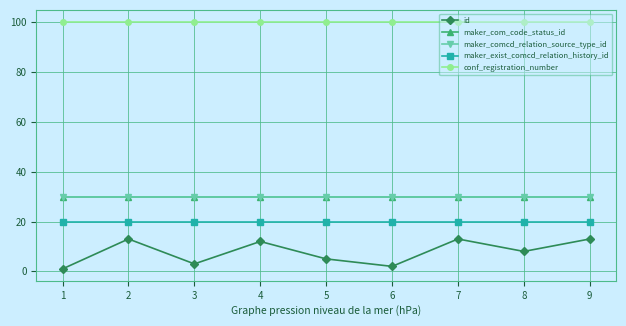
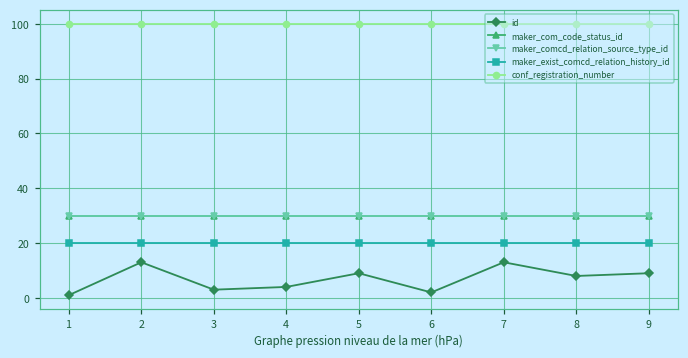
id, 4: 12 -> 4
id, 5: 5 -> 9
id, 9: 13 -> 9
